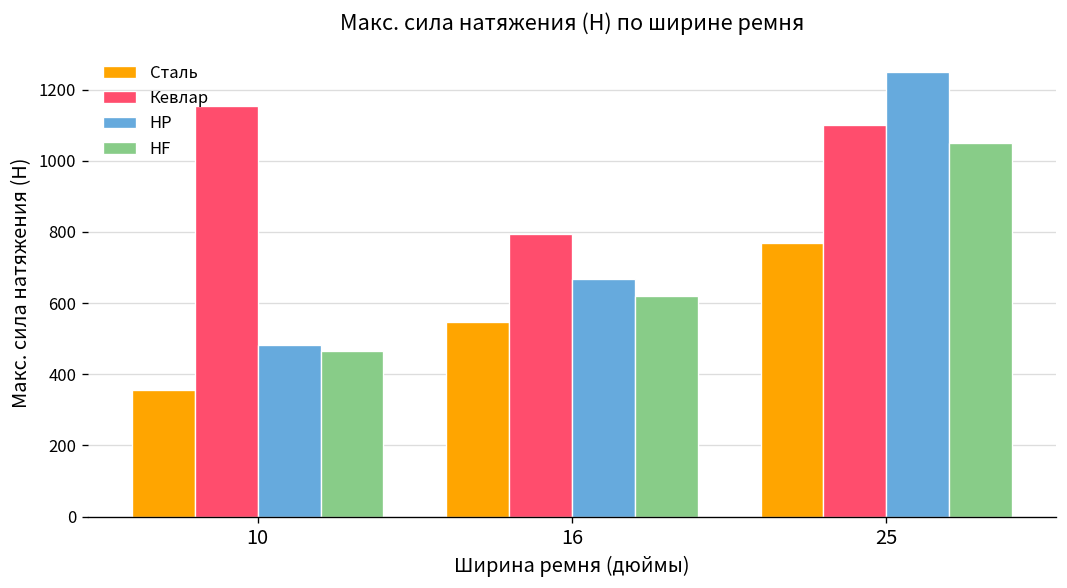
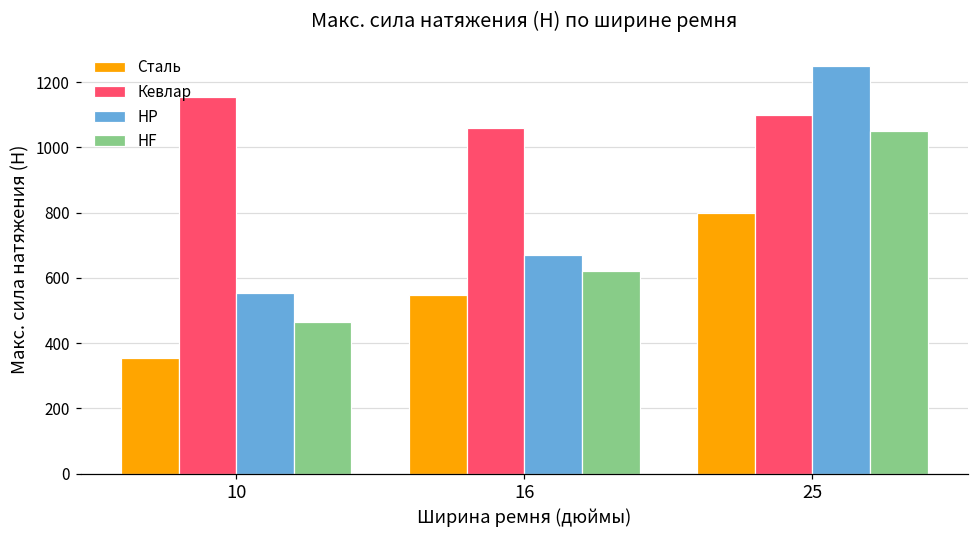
HP, 10: 480 -> 560
Кевлар, 16: 800 -> 1060
Сталь, 25: 770 -> 800
